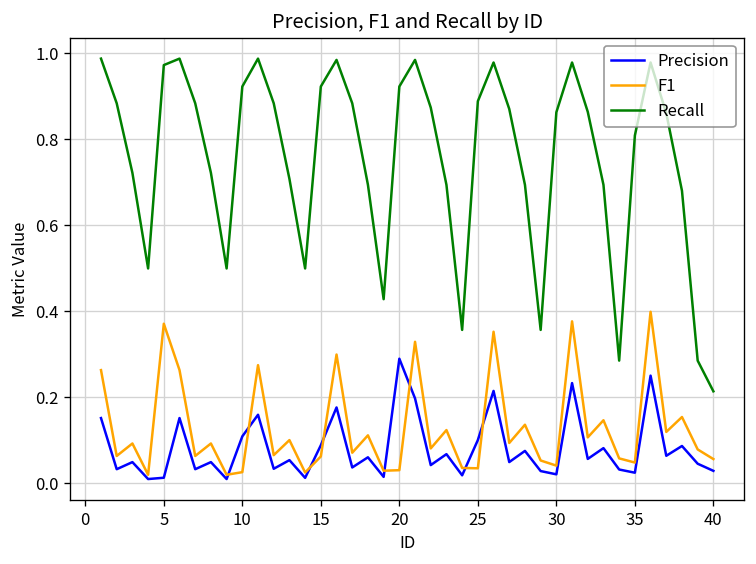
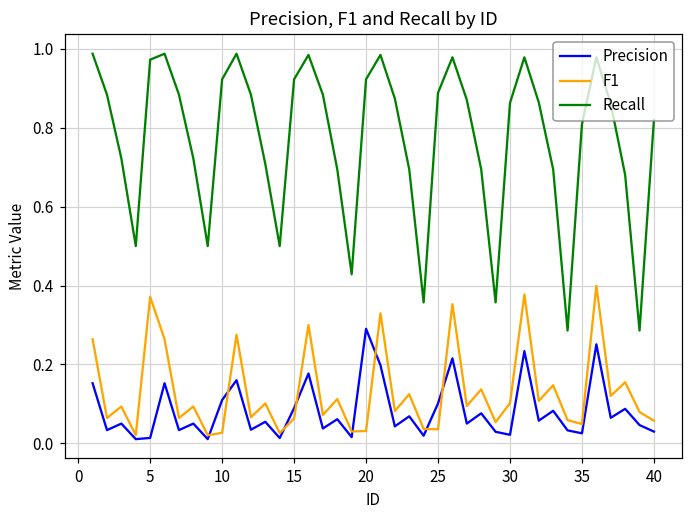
F1, 30: 0.04 -> 0.10
Recall, 40: 0.21 -> 0.82
